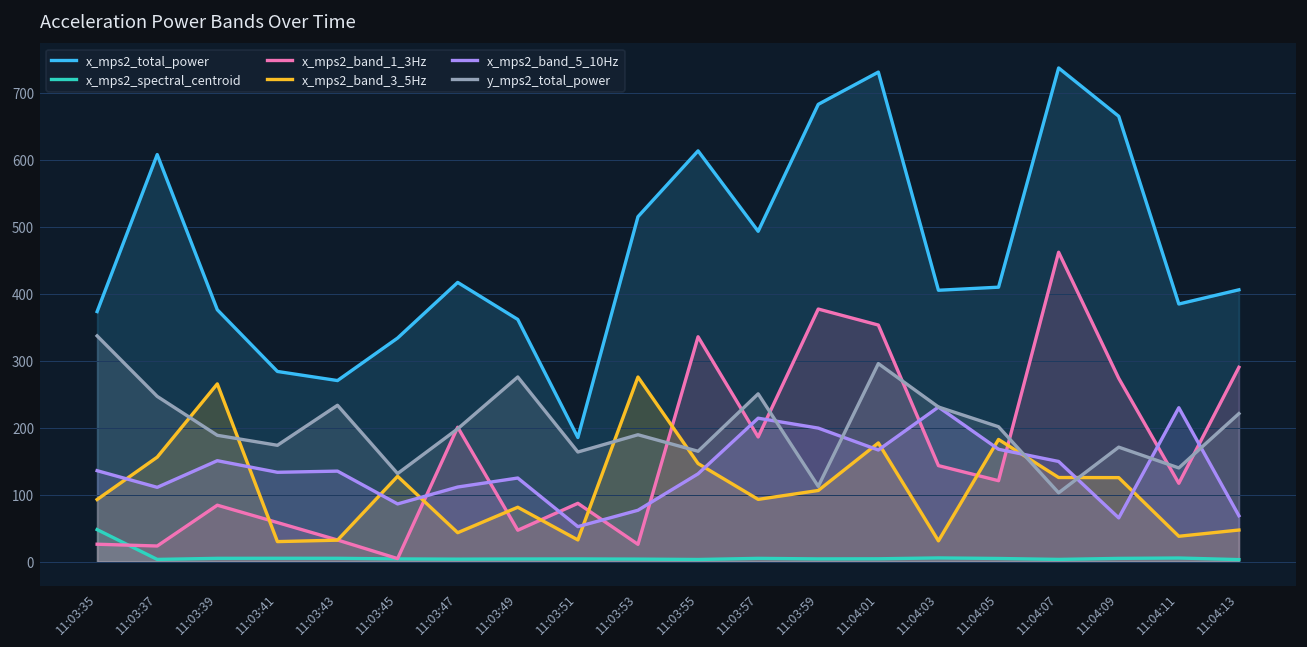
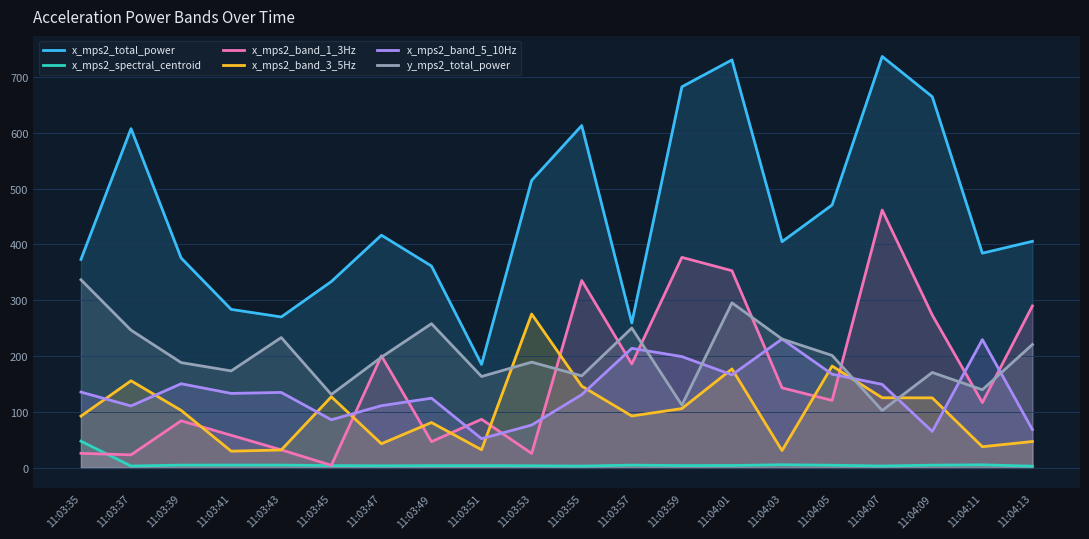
x_mps2_band_3_5Hz, 11:03:39: 270 -> 100
y_mps2_total_power, 11:03:49: 280 -> 260
x_mps2_total_power, 11:03:57: 490 -> 260
x_mps2_total_power, 11:04:05: 410 -> 470
